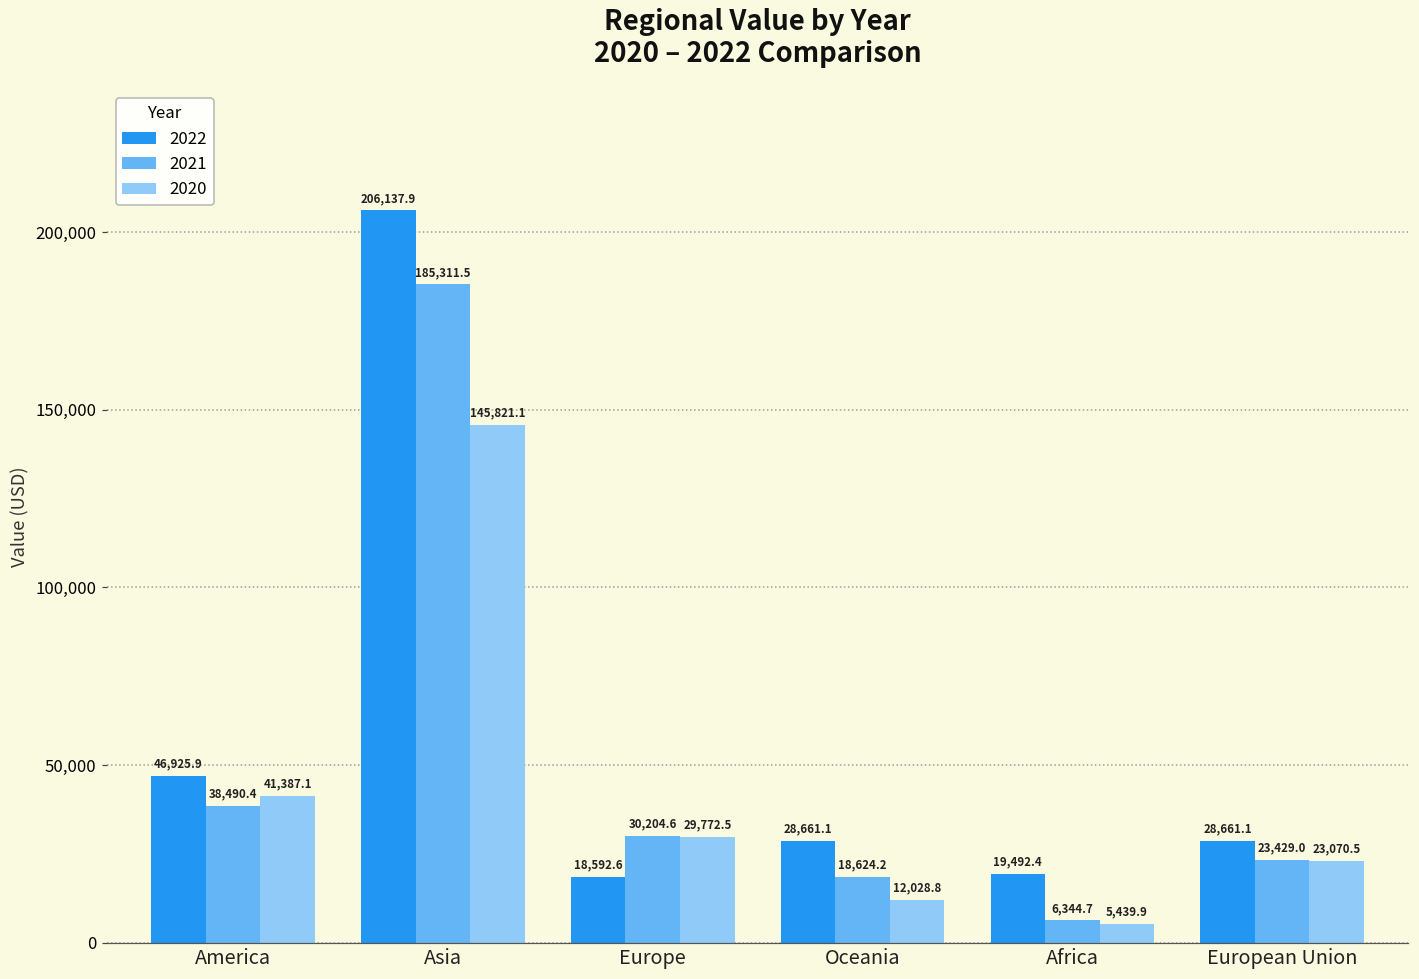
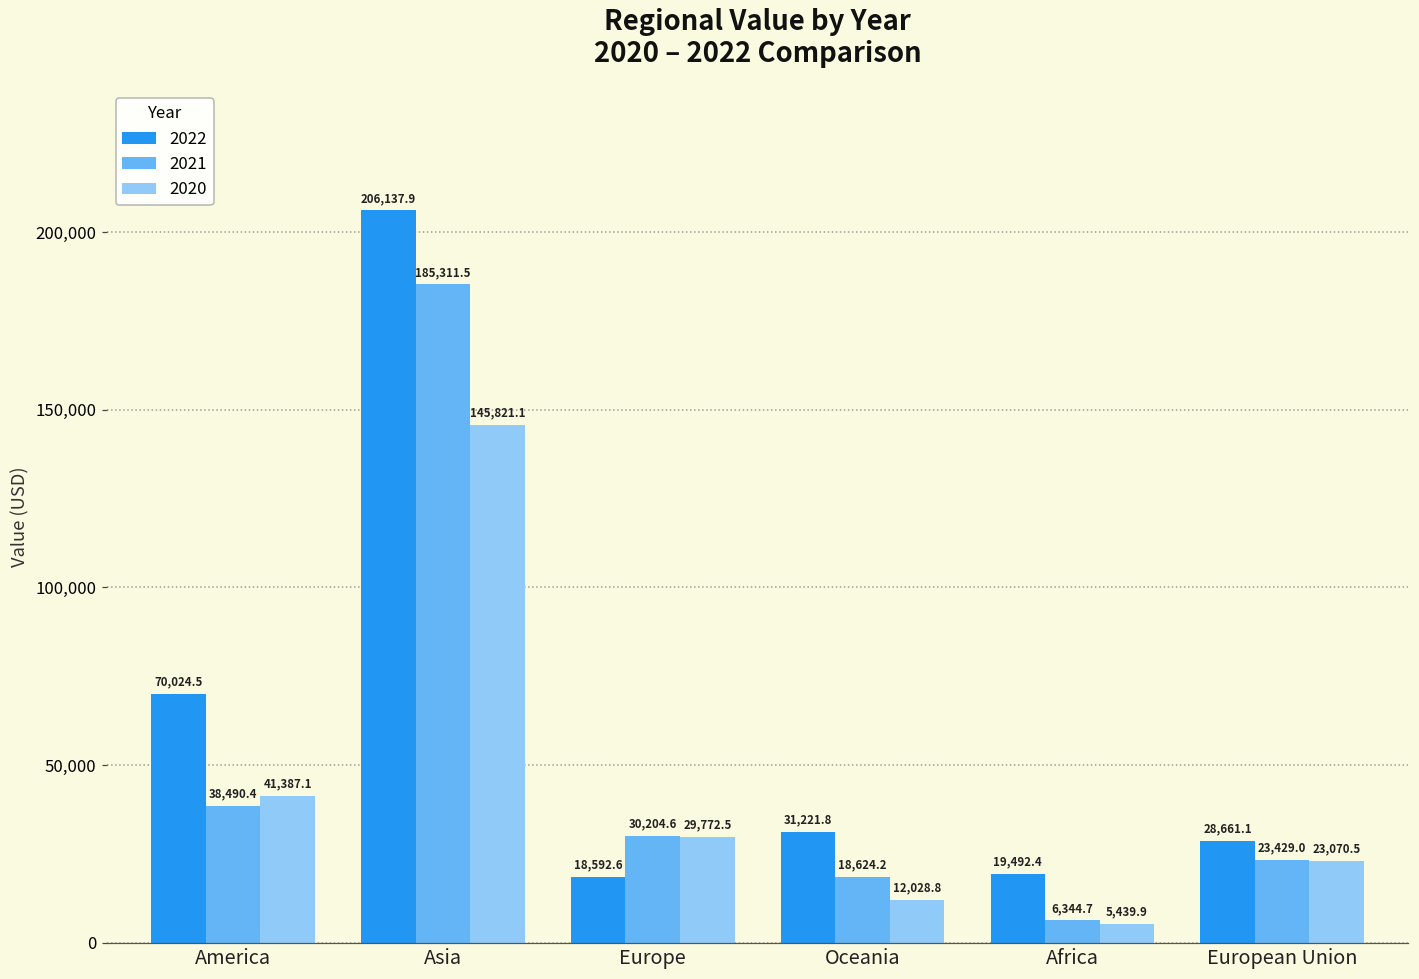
2022, America: 46,925.9 -> 70,024.5
2022, Oceania: 28,661.1 -> 31,221.8
